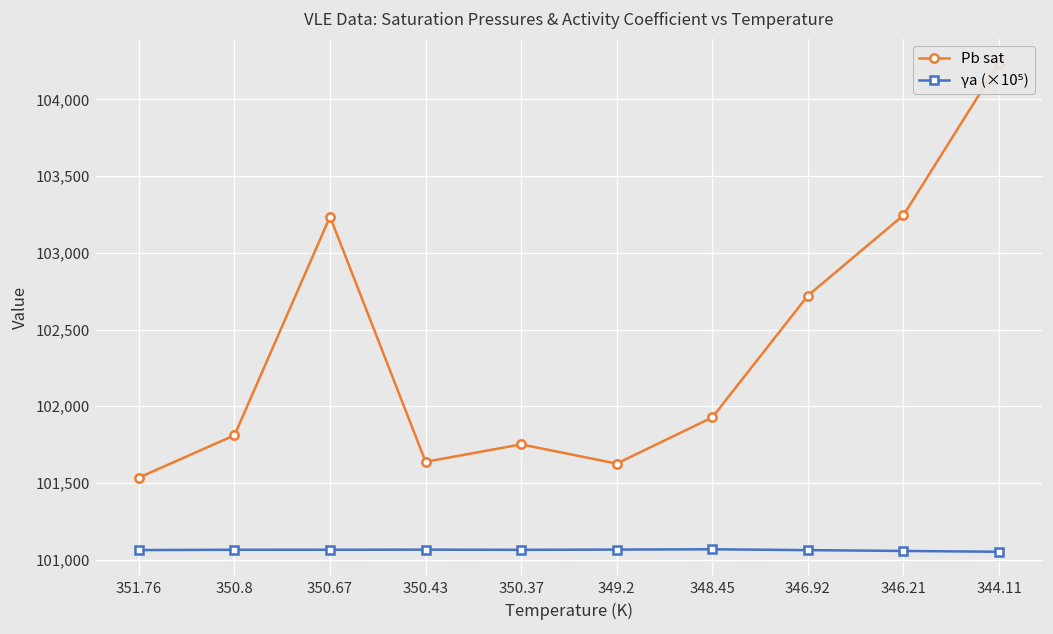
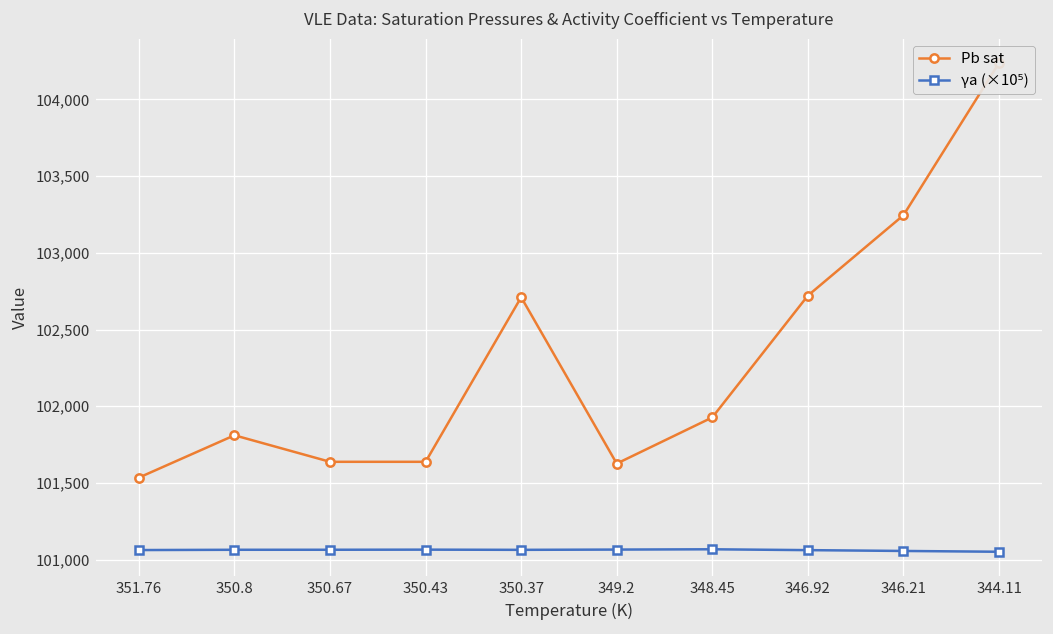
Pb sat, 350.67: 103,240 -> 101,640
Pb sat, 350.37: 101,750 -> 102,710
